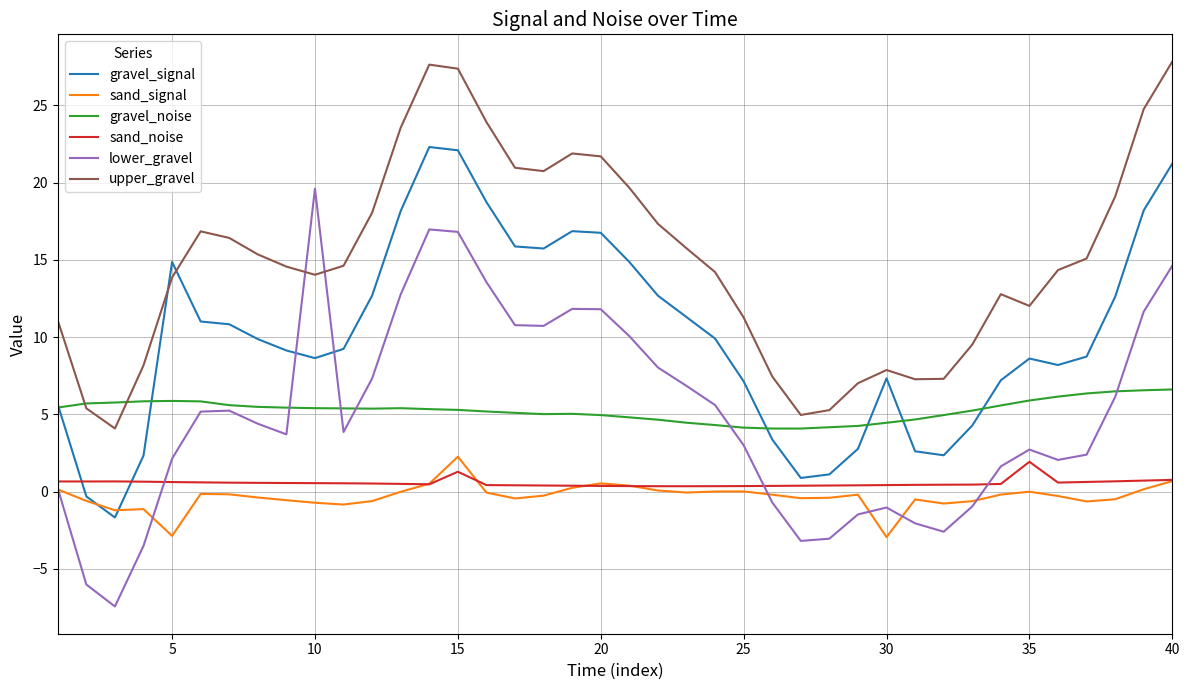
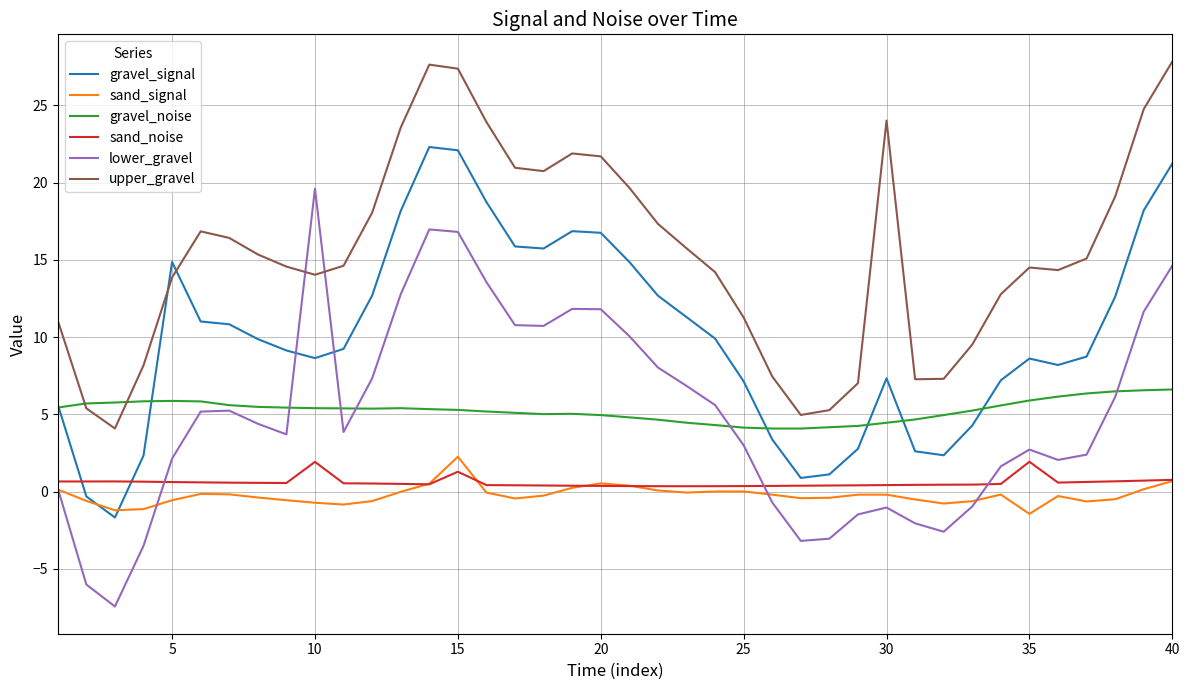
sand_signal, 5: -2.9 -> -0.6
sand_noise, 10: 0.5 -> 1.9
sand_signal, 30: -3.0 -> -0.2
upper_gravel, 30: 7.9 -> 24.0
sand_signal, 35: 0.0 -> -1.4
upper_gravel, 35: 12.0 -> 14.5
